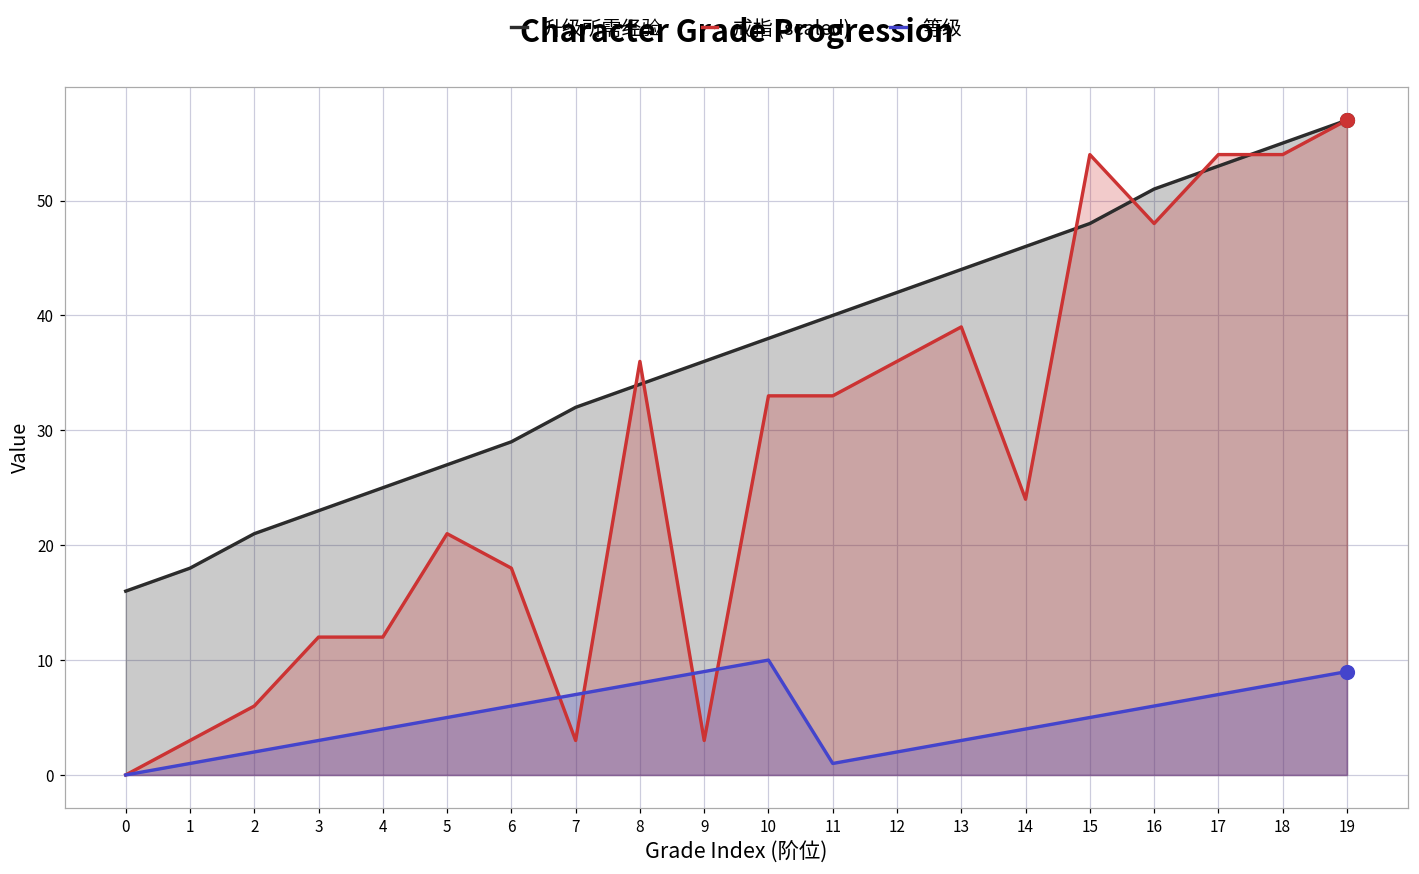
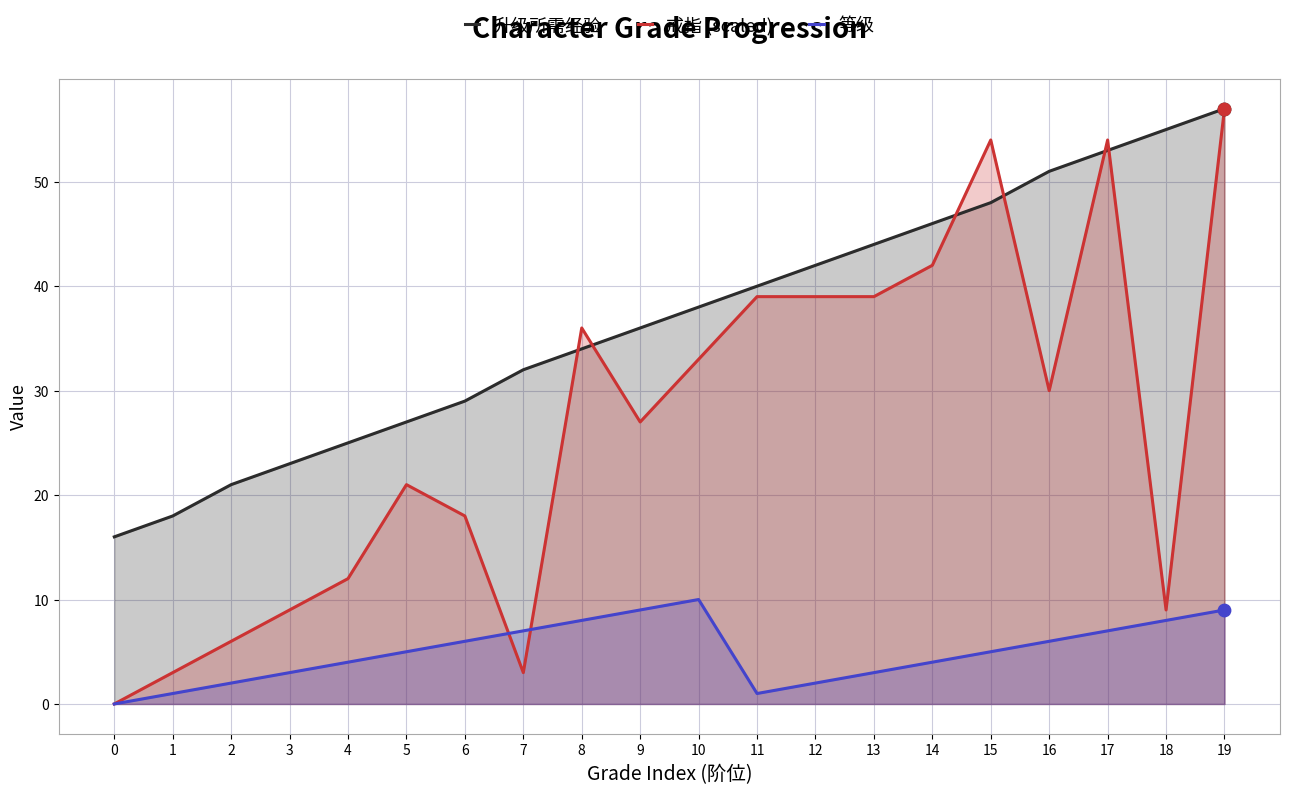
戒指 (scaled), 3: 12.0 -> 9.0
戒指 (scaled), 9: 3.0 -> 27.0
戒指 (scaled), 11: 33.0 -> 39.0
戒指 (scaled), 12: 36.0 -> 39.0
戒指 (scaled), 14: 24.0 -> 42.0
戒指 (scaled), 16: 48.0 -> 30.0
戒指 (scaled), 18: 54.0 -> 9.0
